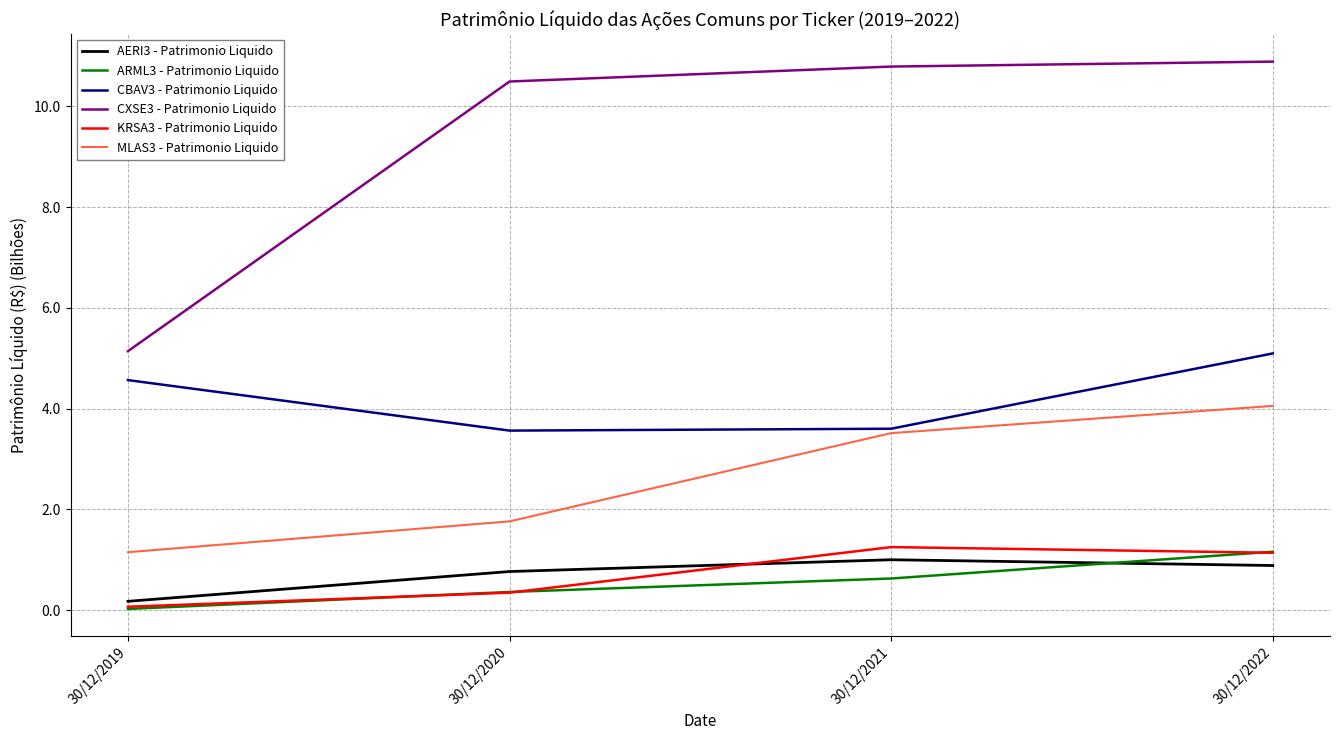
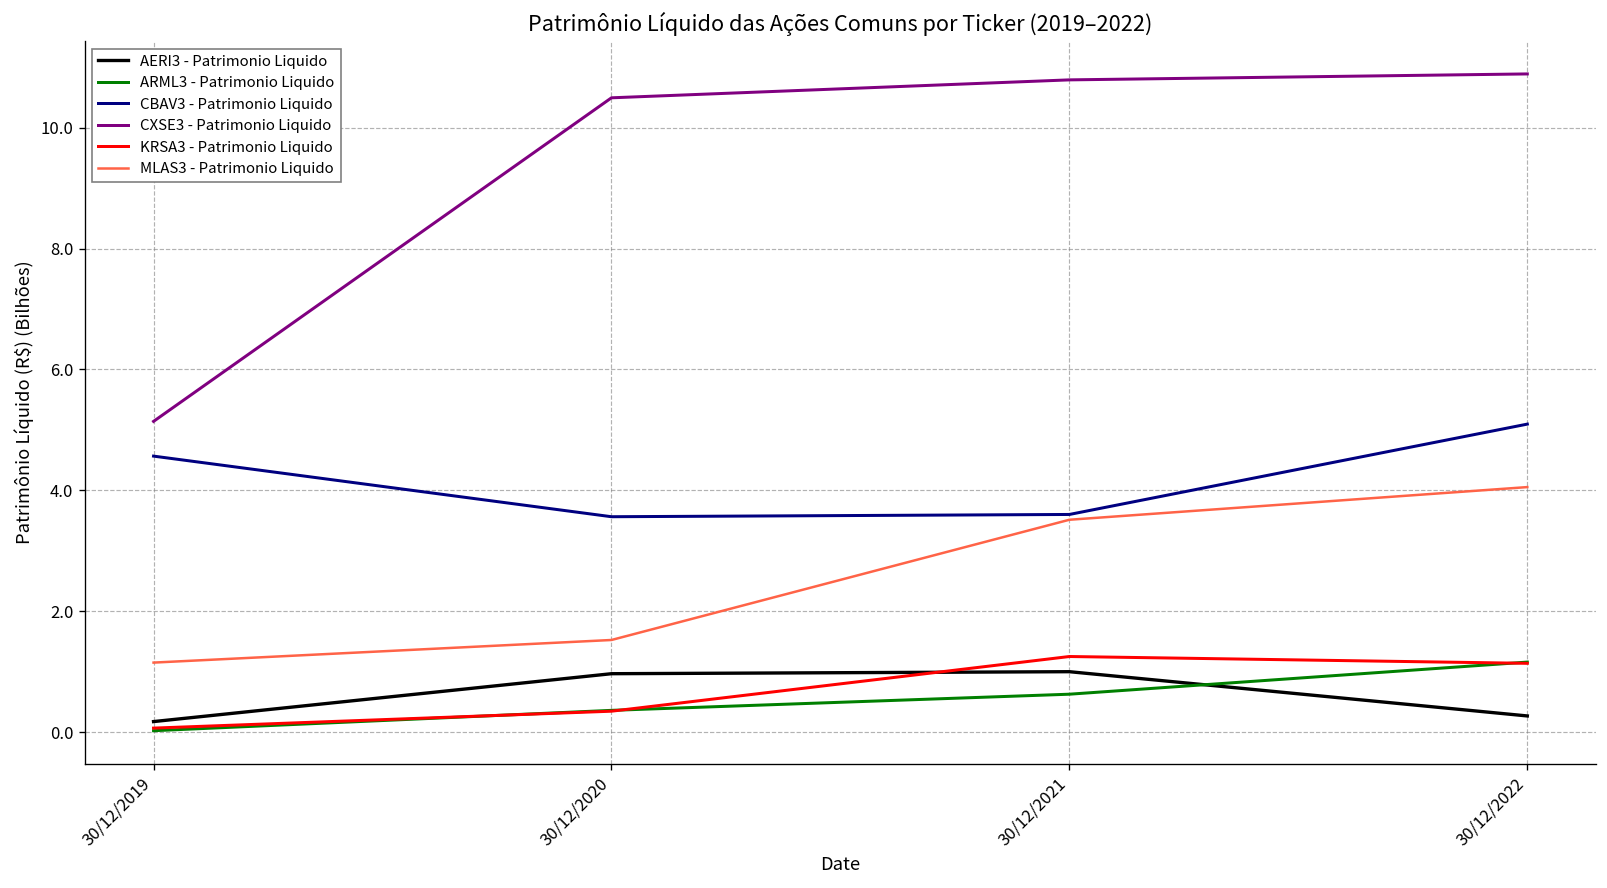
AERI3 - Patrimonio Liquido, 30/12/2020: 0.8 -> 1.0
MLAS3 - Patrimonio Liquido, 30/12/2020: 1.8 -> 1.5
AERI3 - Patrimonio Liquido, 30/12/2022: 0.9 -> 0.3
